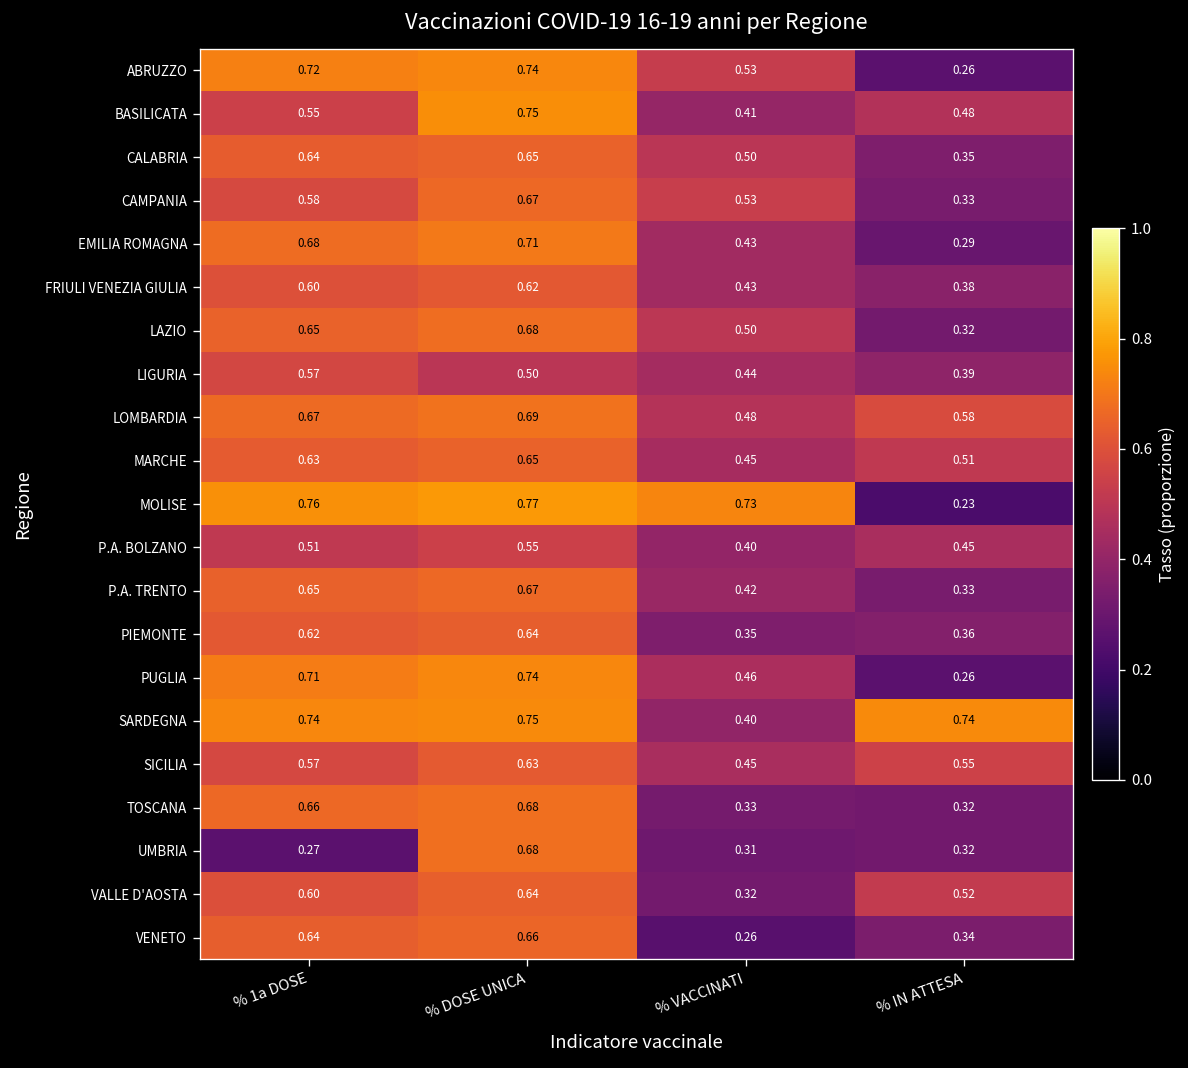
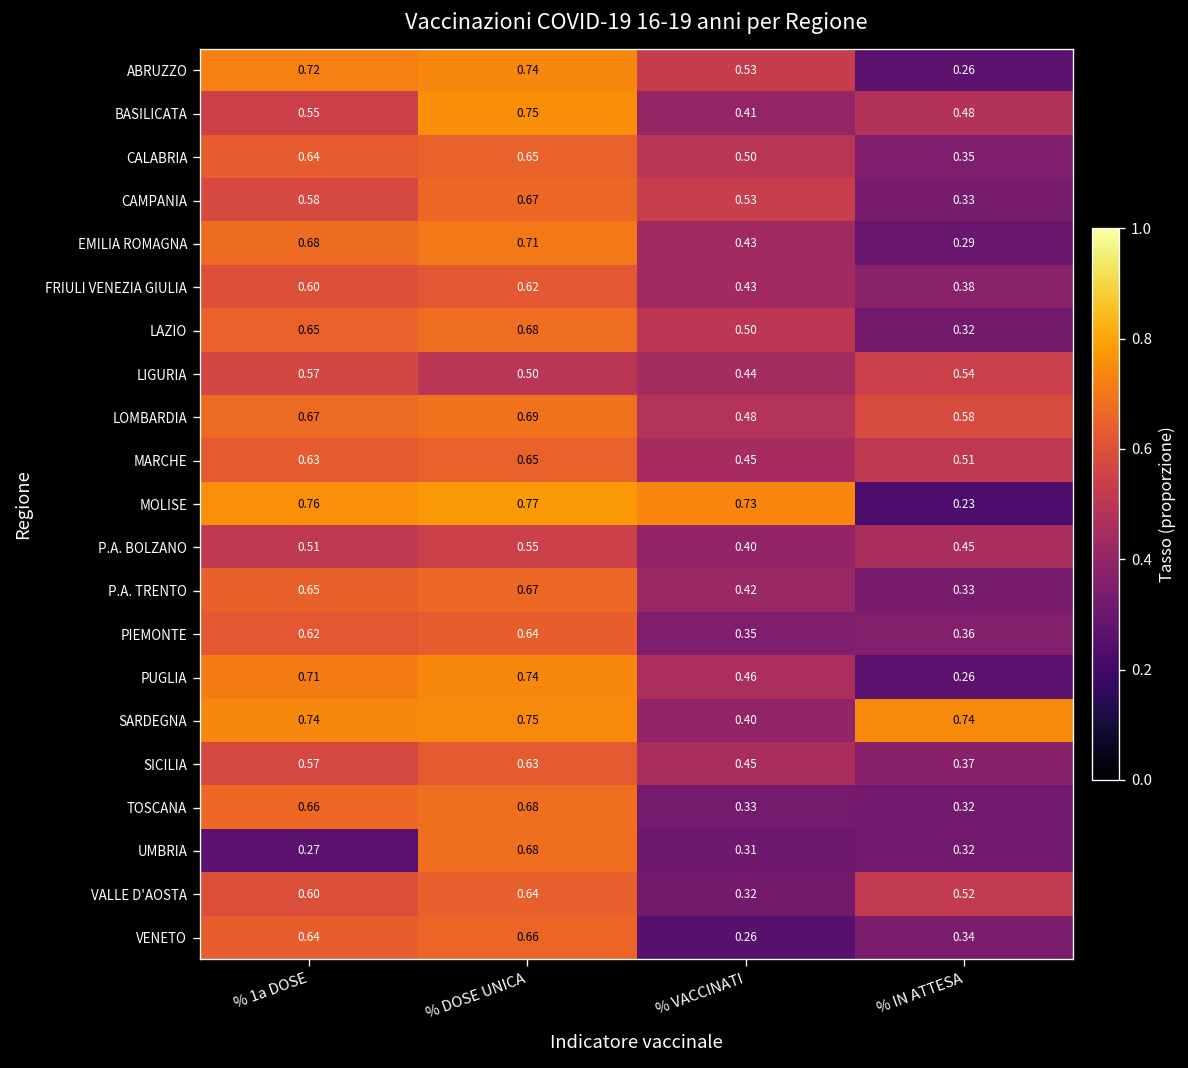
LIGURIA, % IN ATTESA: 0.39 -> 0.54
SICILIA, % IN ATTESA: 0.55 -> 0.37
